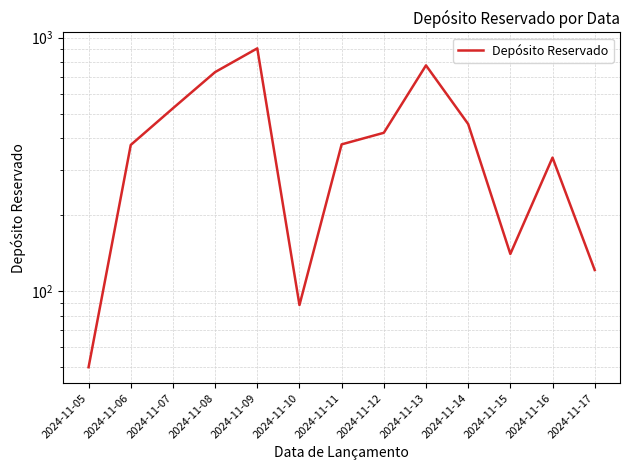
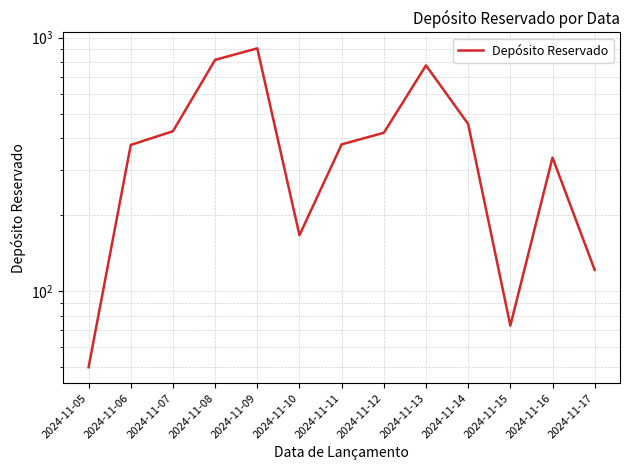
2024-11-07: 530 -> 430
2024-11-08: 730 -> 820
2024-11-10: 88 -> 170
2024-11-15: 140 -> 73
